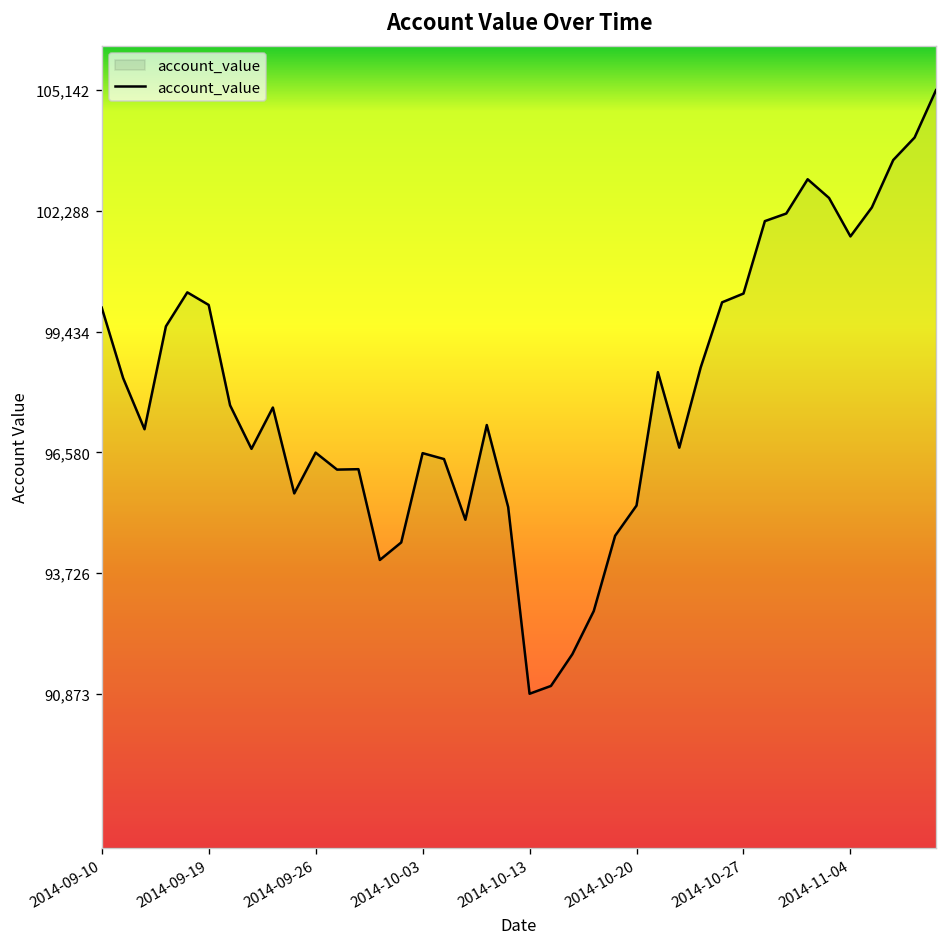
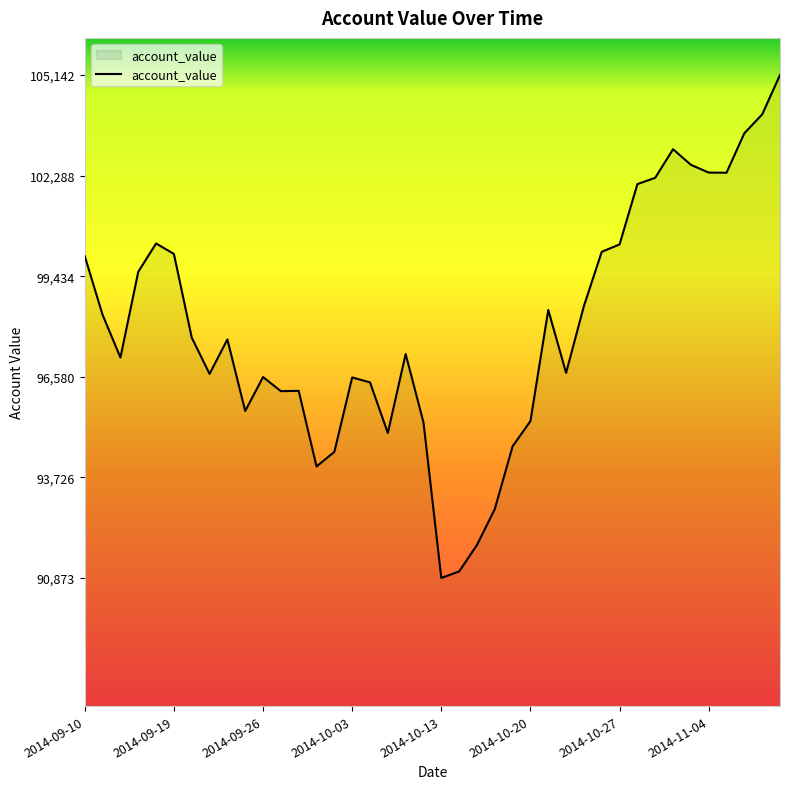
2014-11-04: 101,700 -> 102,400
